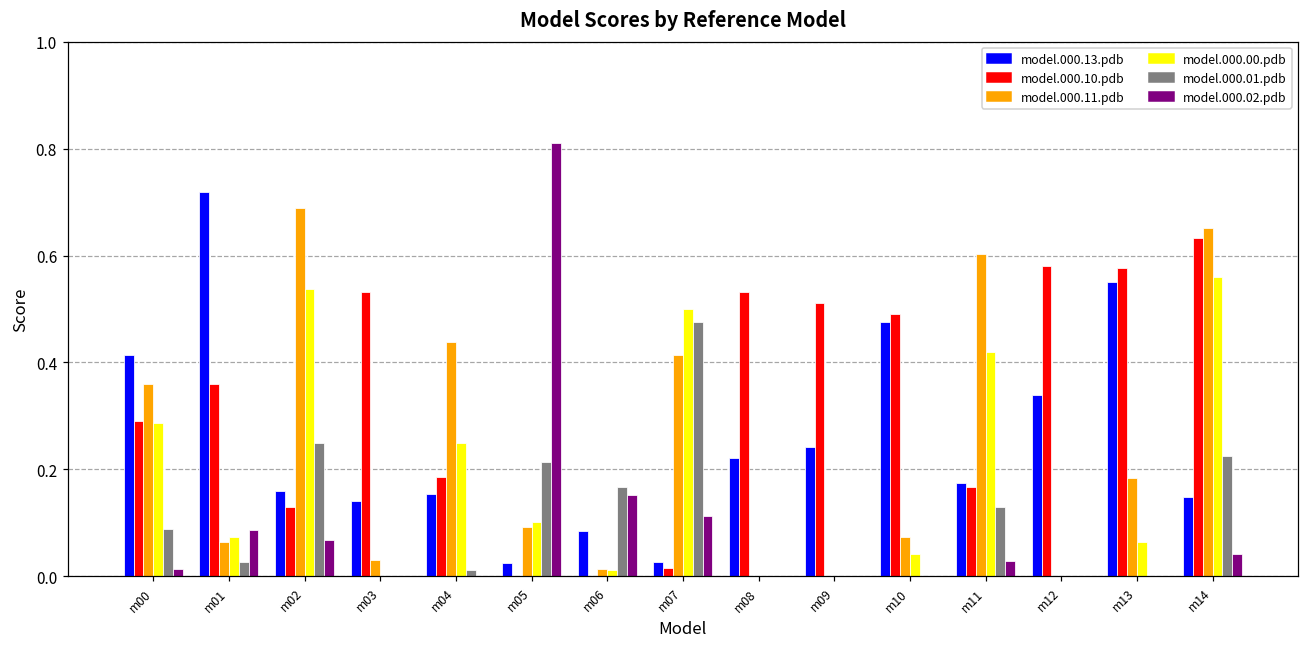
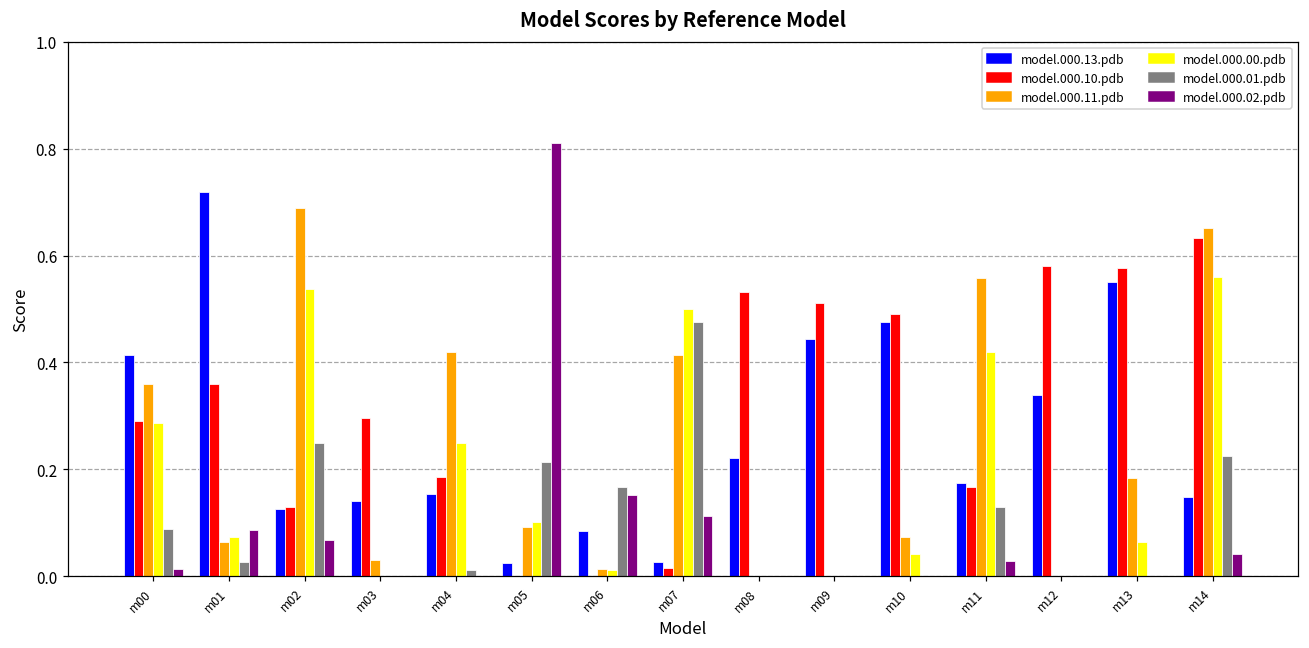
model.000.13.pdb, m02: 0.16 -> 0.13
model.000.10.pdb, m03: 0.53 -> 0.30
model.000.11.pdb, m04: 0.44 -> 0.42
model.000.13.pdb, m09: 0.24 -> 0.44
model.000.11.pdb, m11: 0.60 -> 0.56
